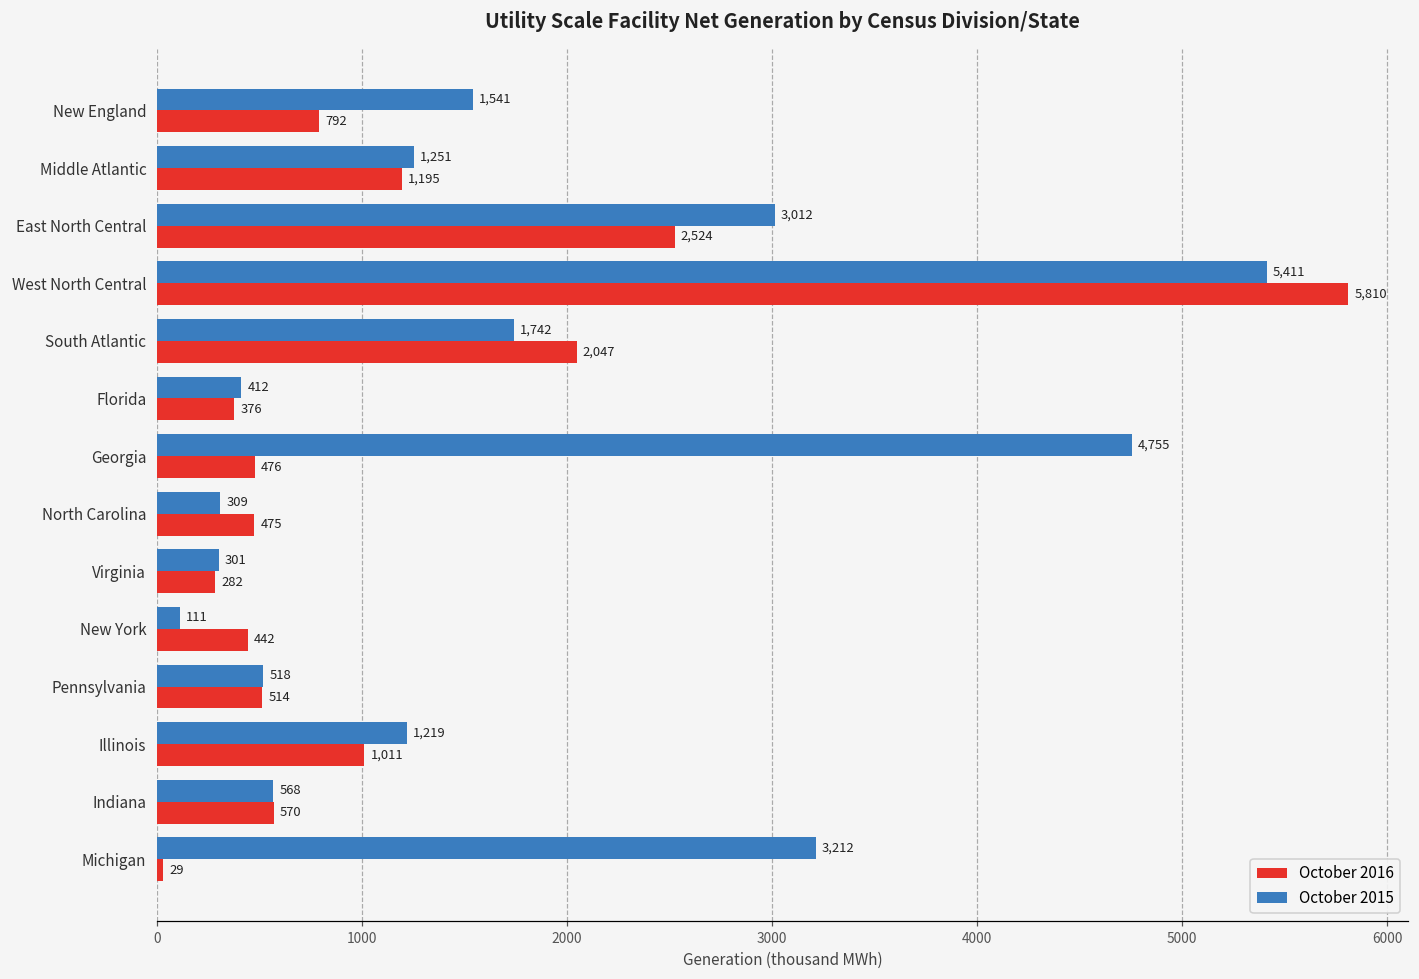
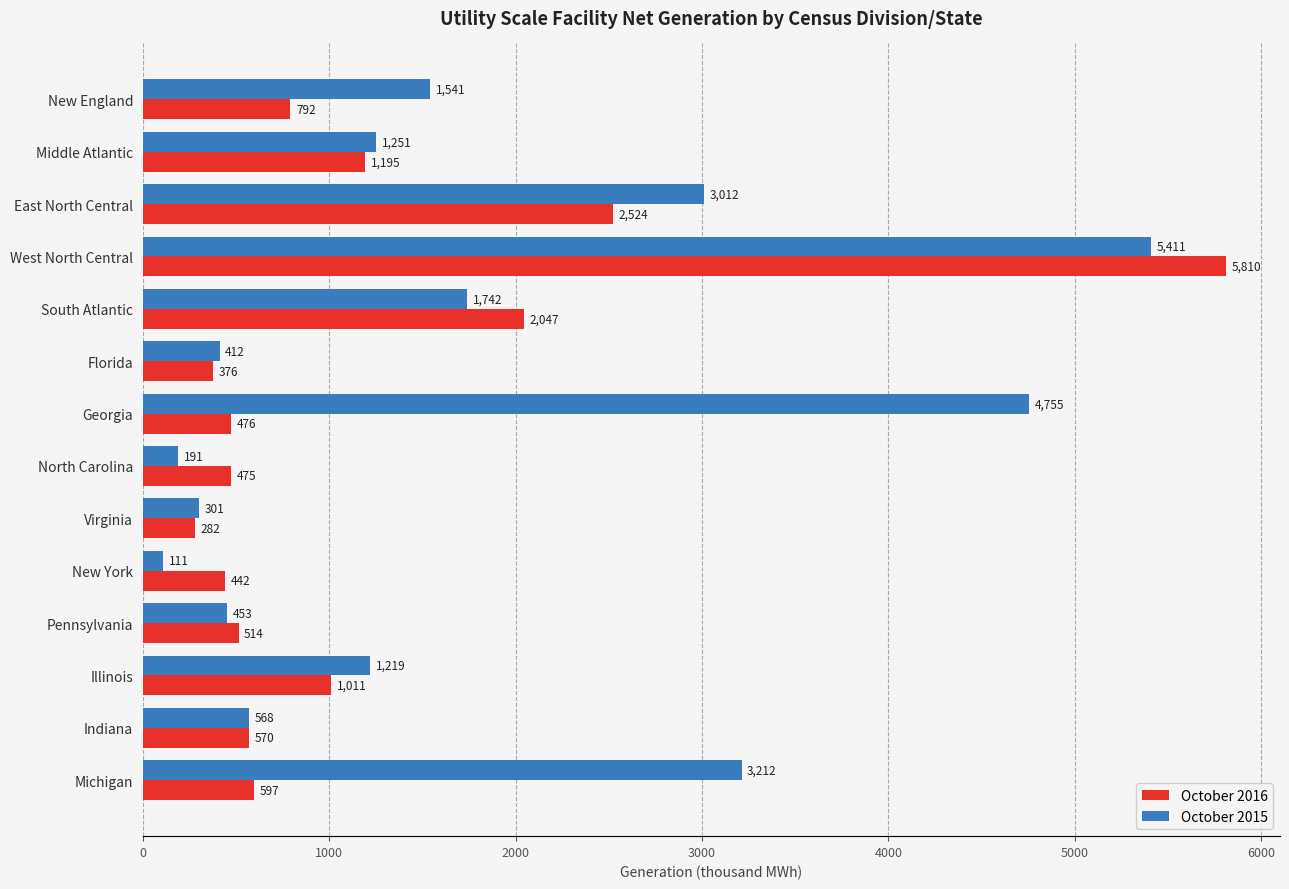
October 2015, North Carolina: 309 -> 191
October 2015, Pennsylvania: 518 -> 453
October 2016, Michigan: 29 -> 597
